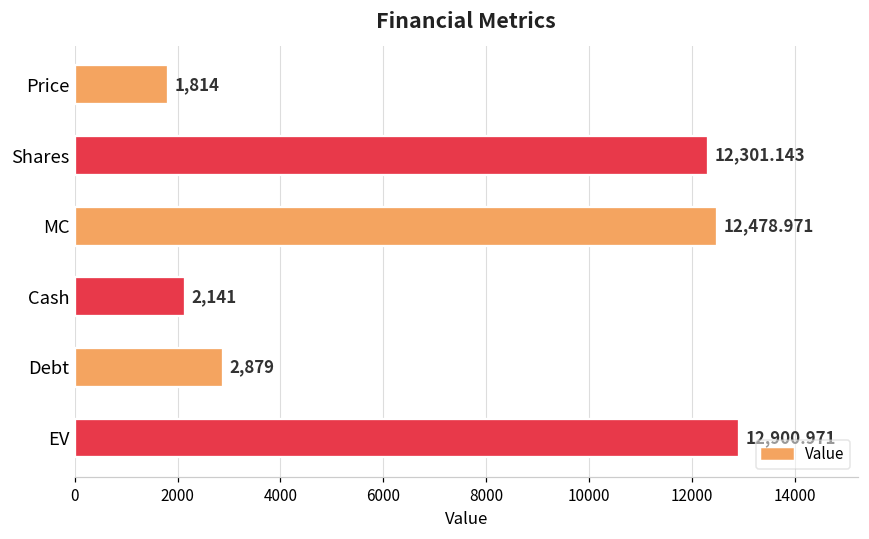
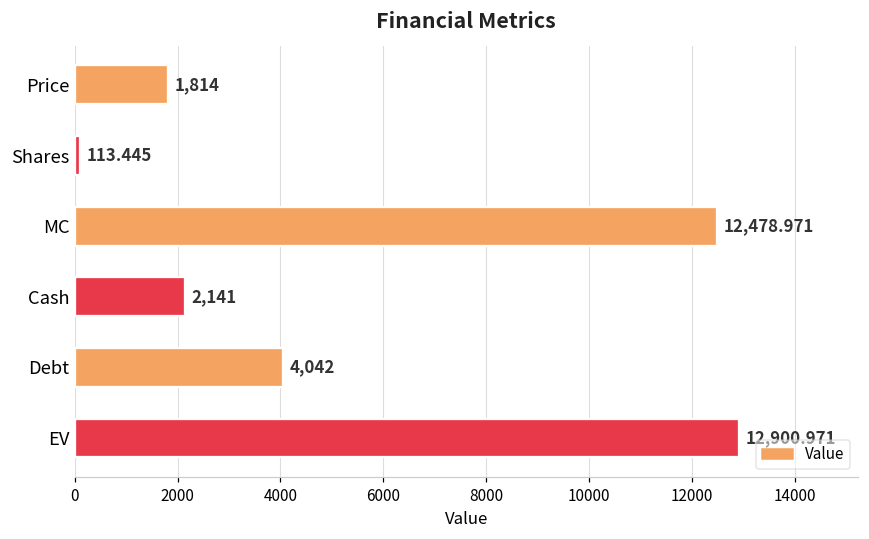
Shares: 12,301.143 -> 113.445
Debt: 2,879 -> 4,042
